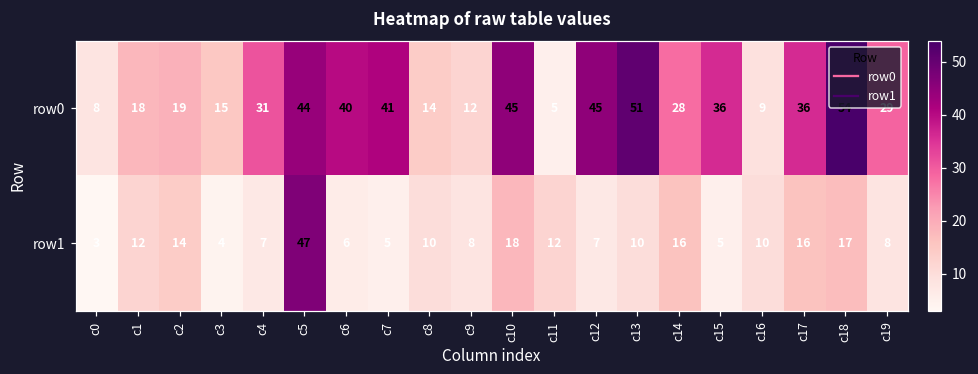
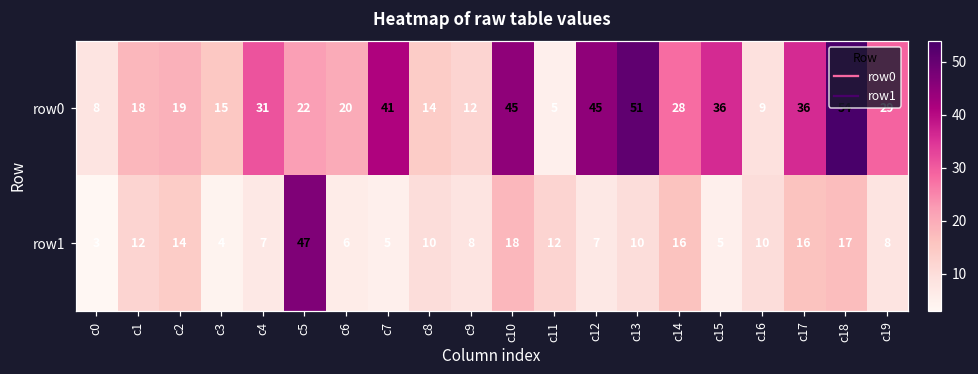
row0, c5: 44 -> 22
row0, c6: 40 -> 20
